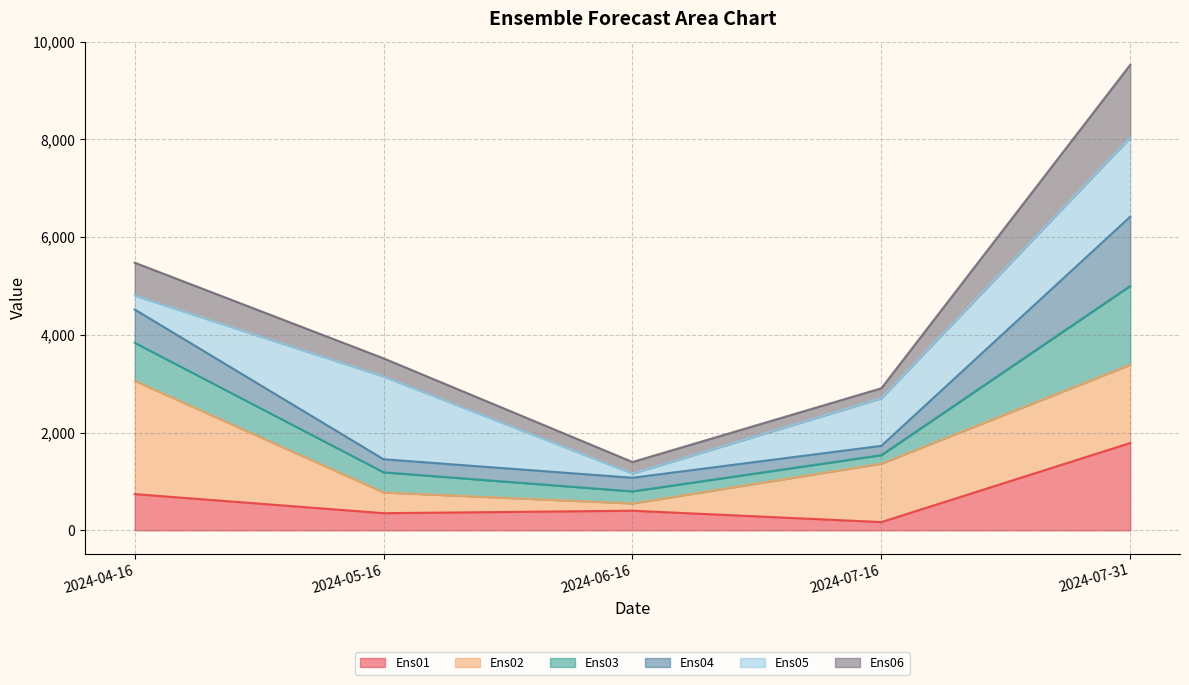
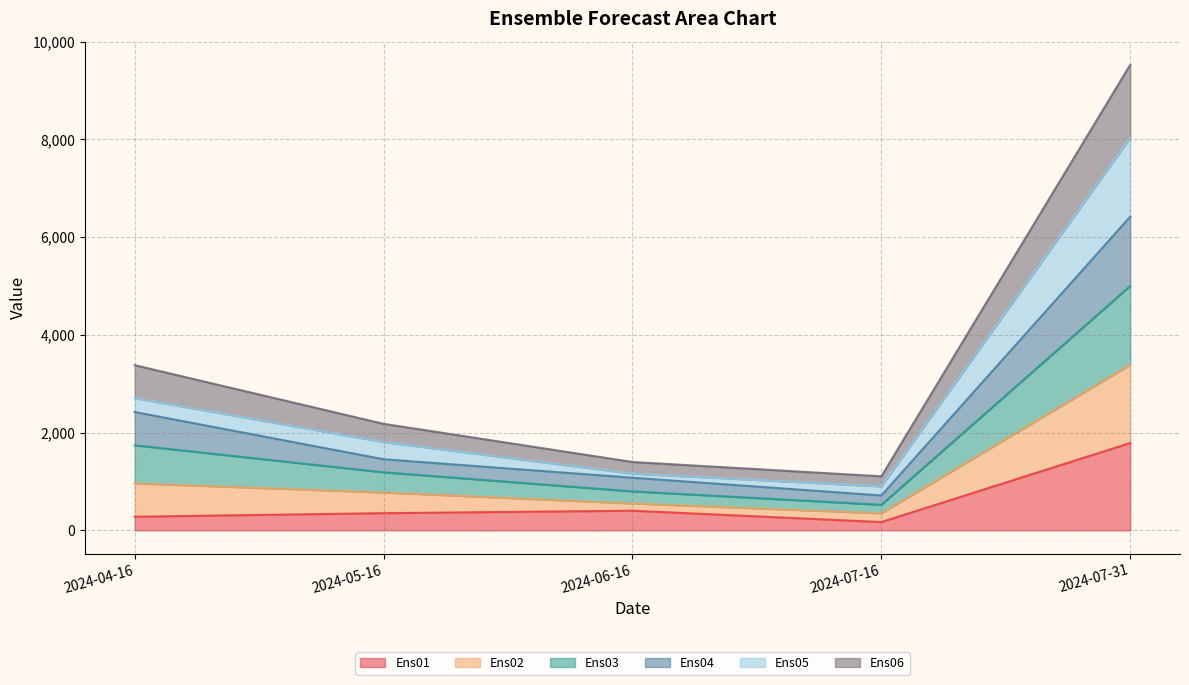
Ens01, 2024-04-16: 700 -> 300
Ens02, 2024-04-16: 2,300 -> 700
Ens05, 2024-05-16: 1,700 -> 400
Ens02, 2024-07-16: 1,200 -> 200
Ens05, 2024-07-16: 1,000 -> 200
